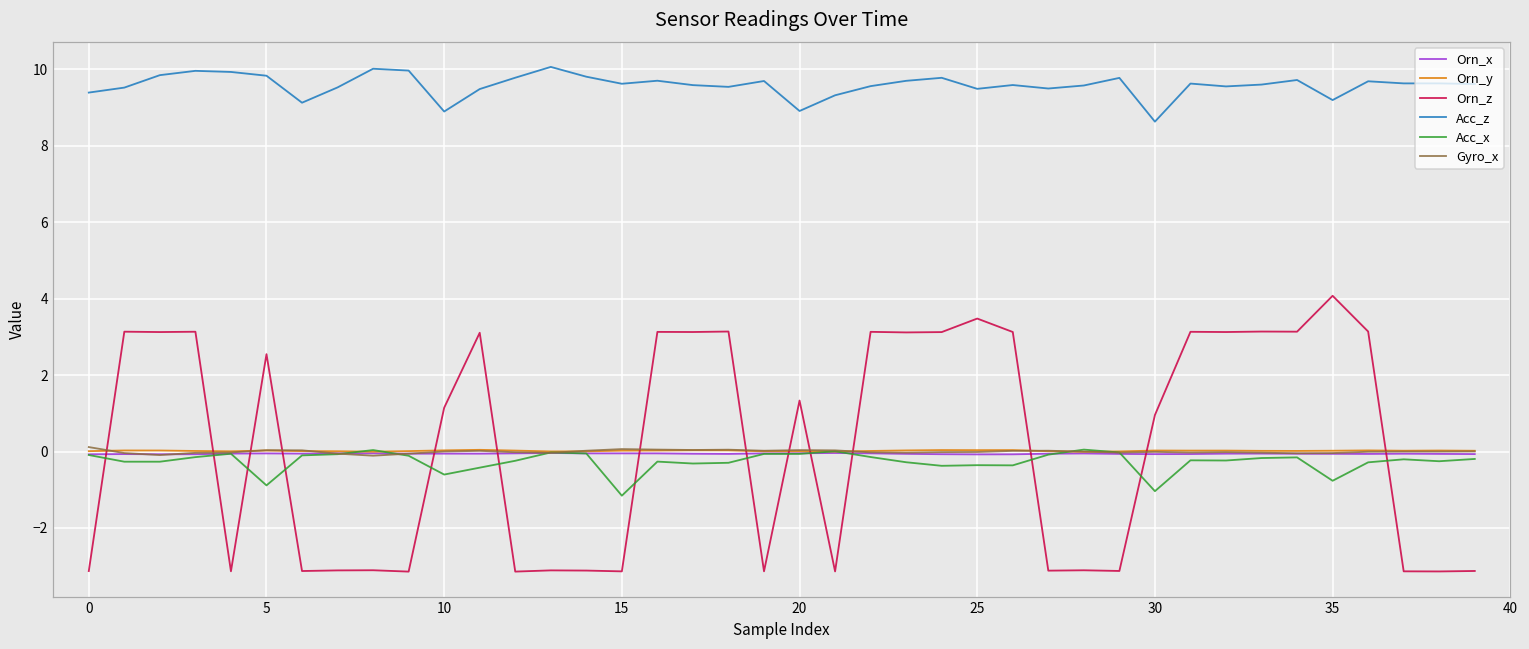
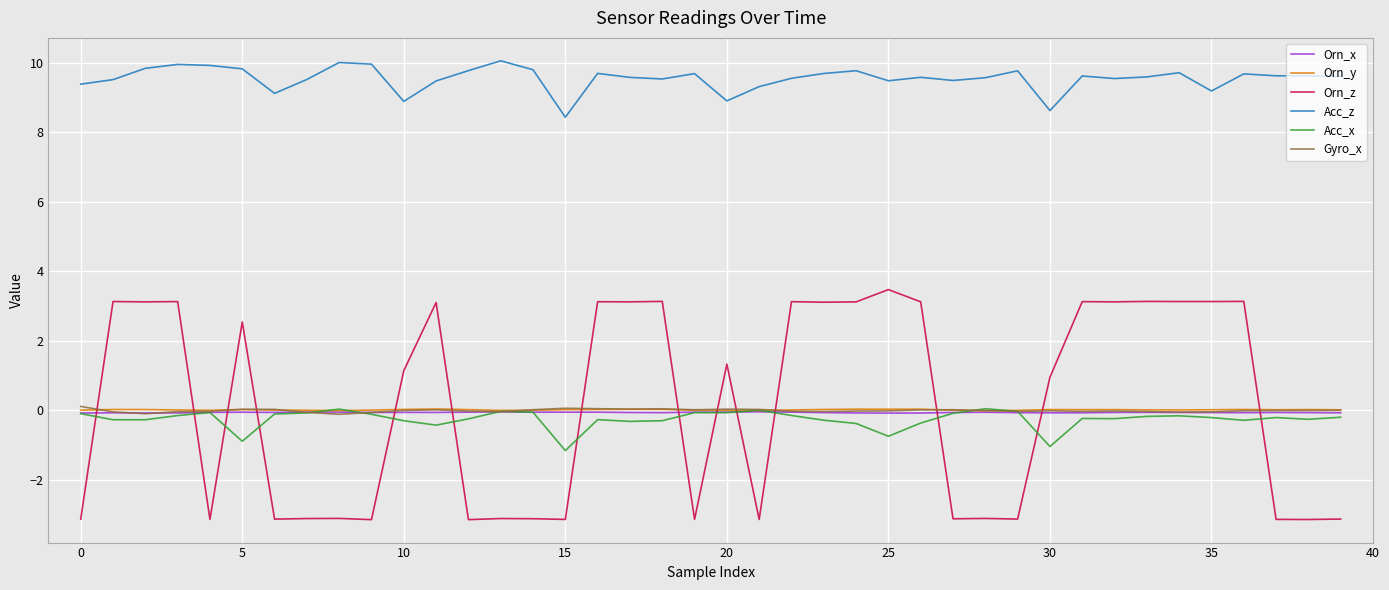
Acc_x, 10: -0.6 -> -0.3
Acc_z, 15: 9.6 -> 8.4
Acc_x, 25: -0.4 -> -0.7
Orn_z, 35: 4.1 -> 3.1
Acc_x, 35: -0.8 -> -0.2
